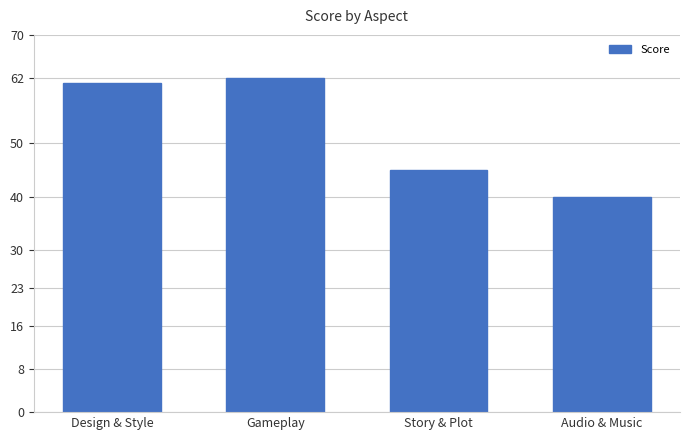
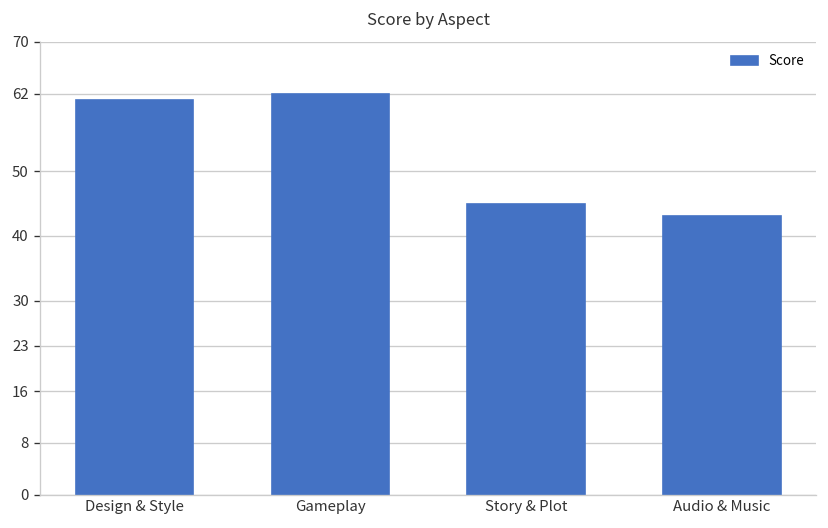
Audio & Music: 40 -> 43
